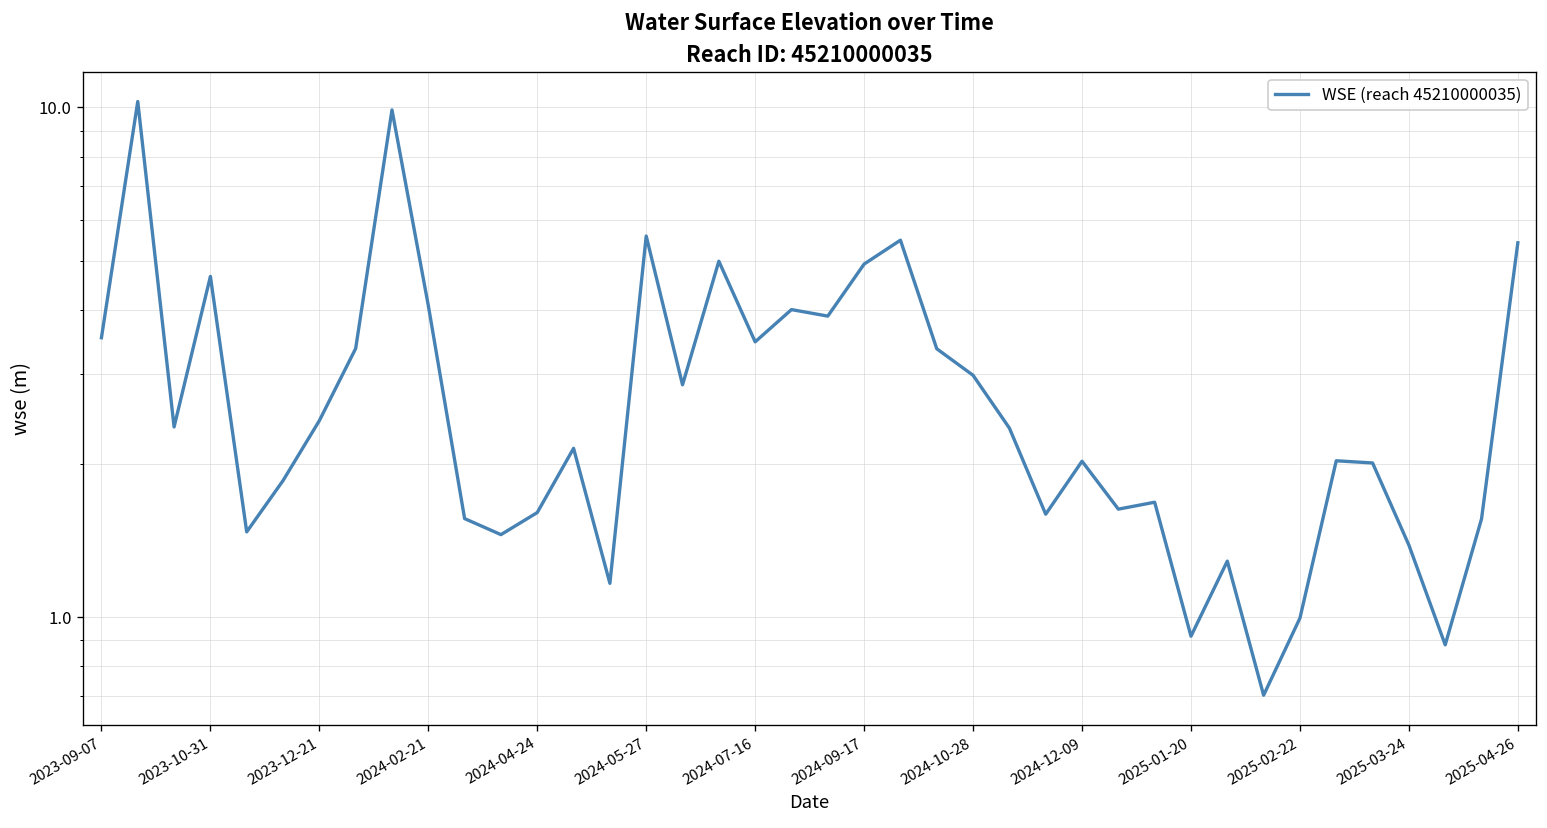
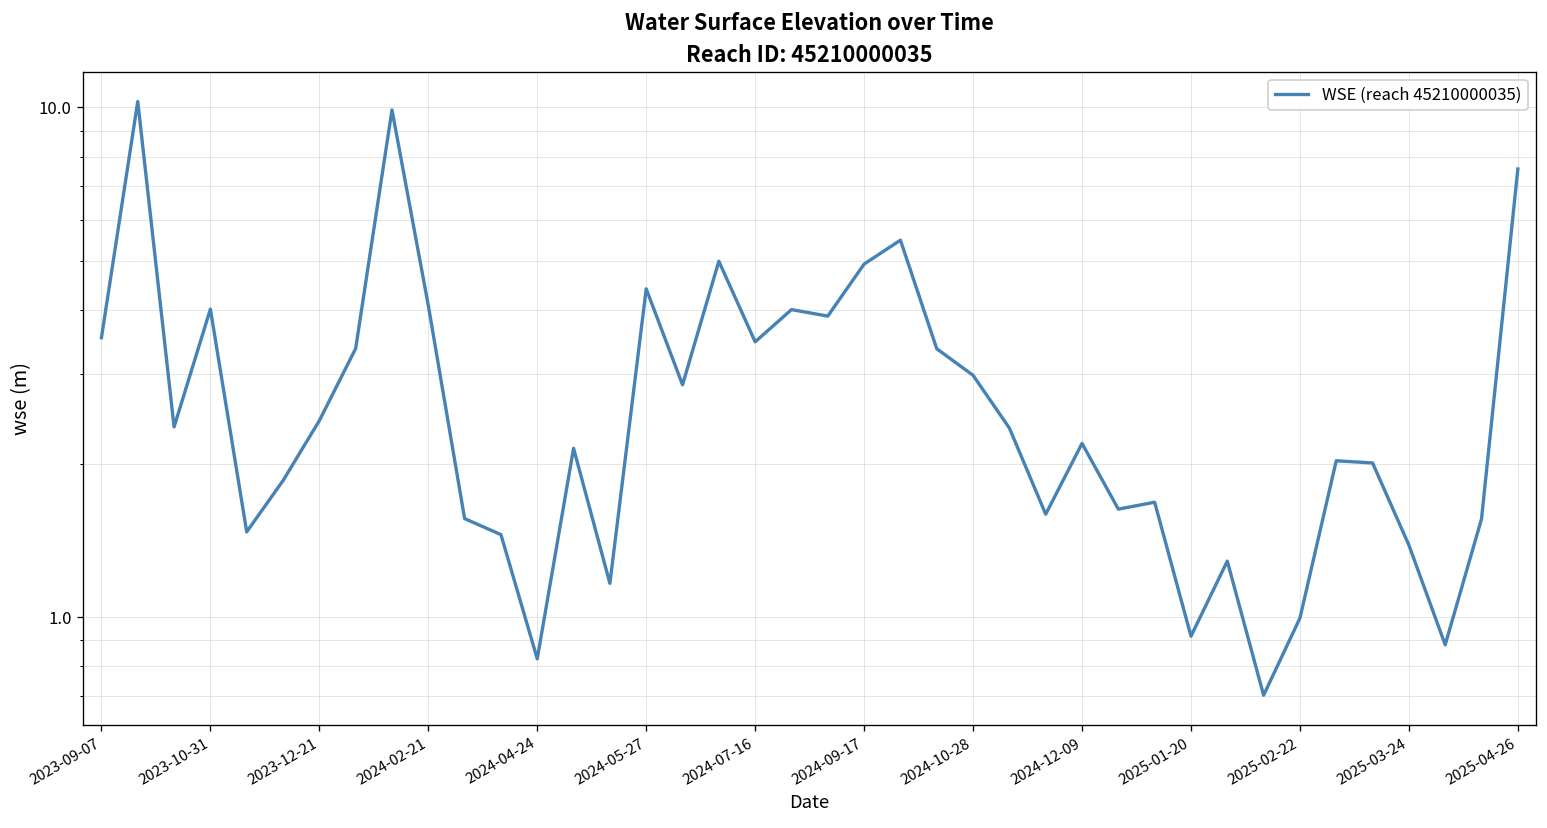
2023-10-31: 4.7 -> 4.0
2024-04-24: 1.60 -> 0.83
2024-05-27: 5.6 -> 4.4
2024-12-09: 2.0 -> 2.2
2025-04-26: 5.4 -> 7.6
